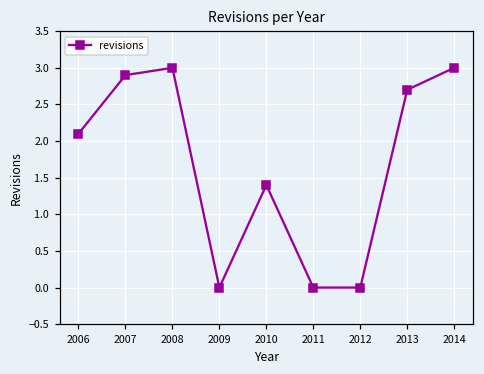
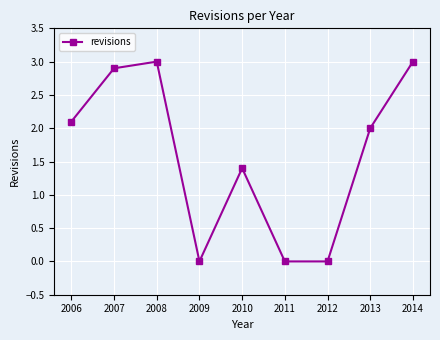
2013: 2.7 -> 2.0
